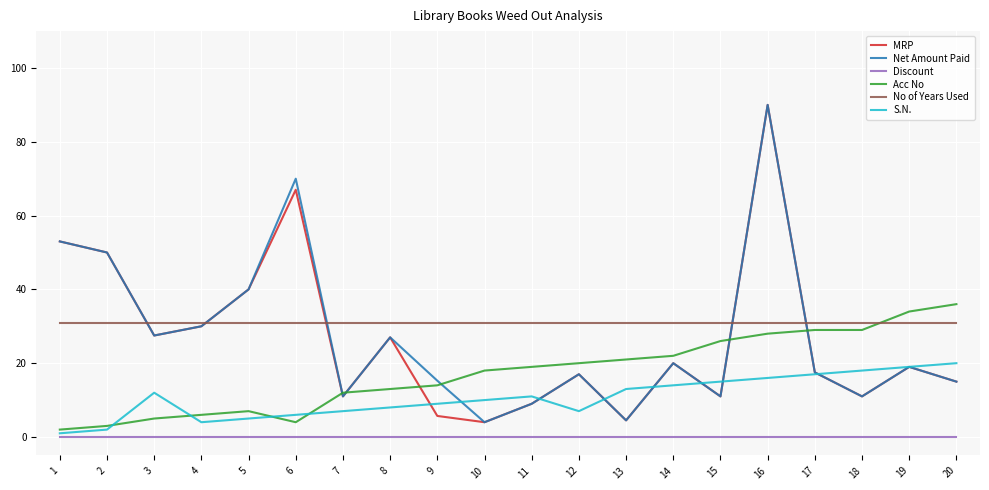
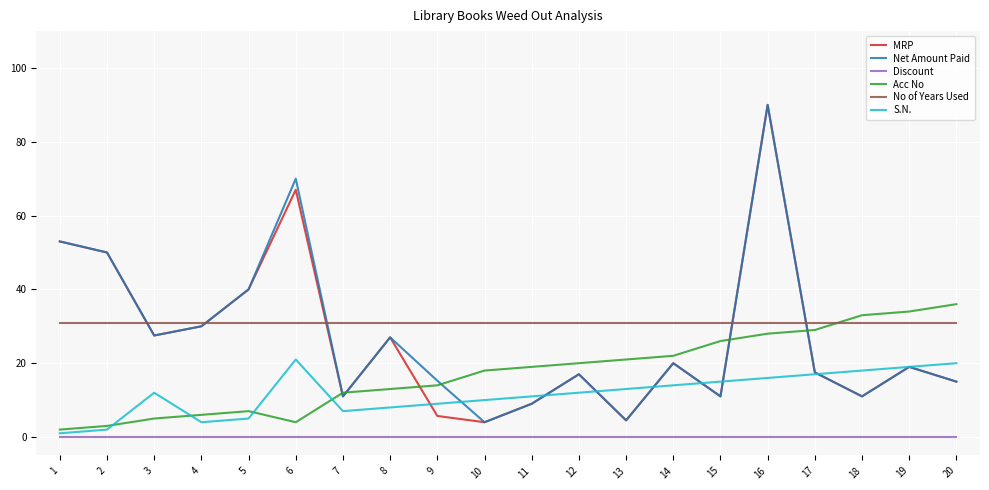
S.N., 6: 6 -> 21
S.N., 12: 7 -> 12
Acc No, 18: 29 -> 33
